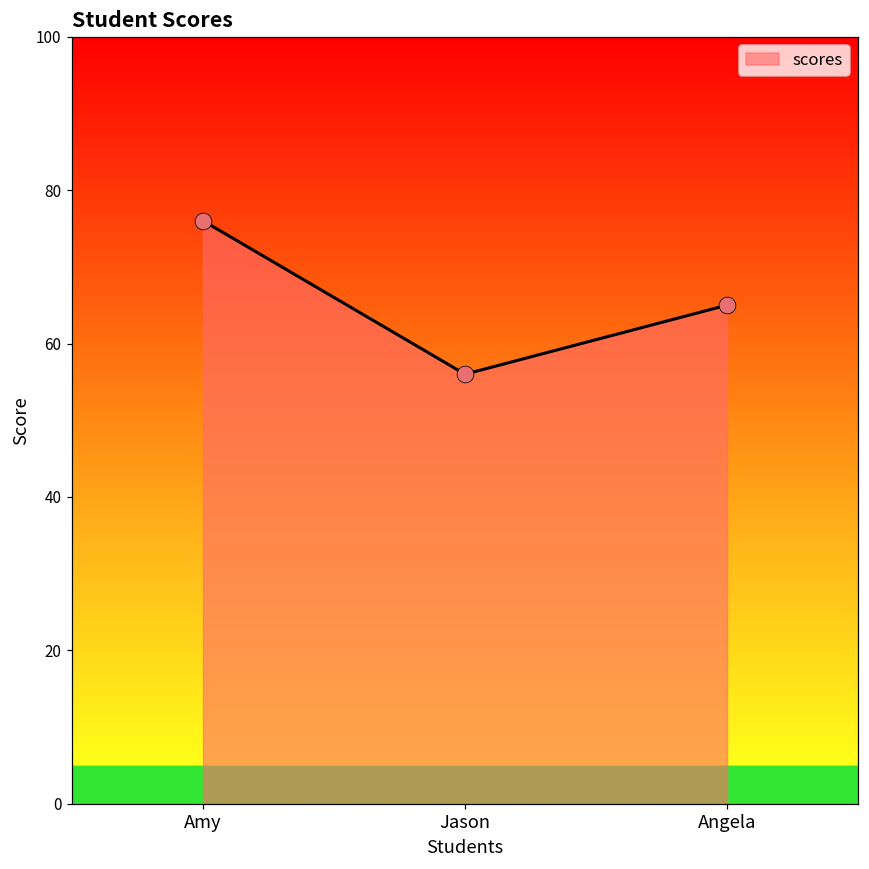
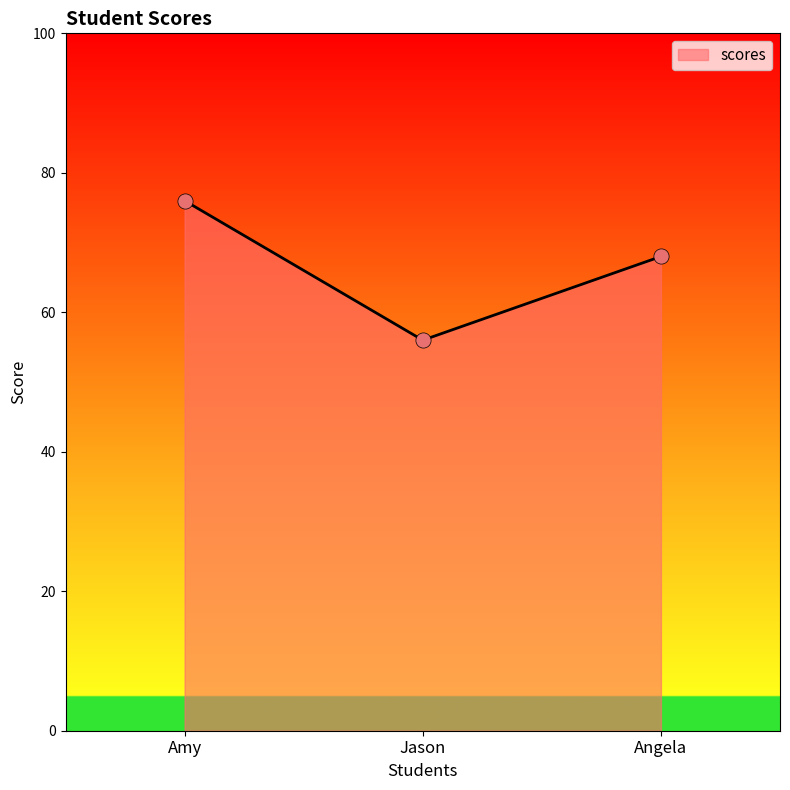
Angela: 65 -> 68
